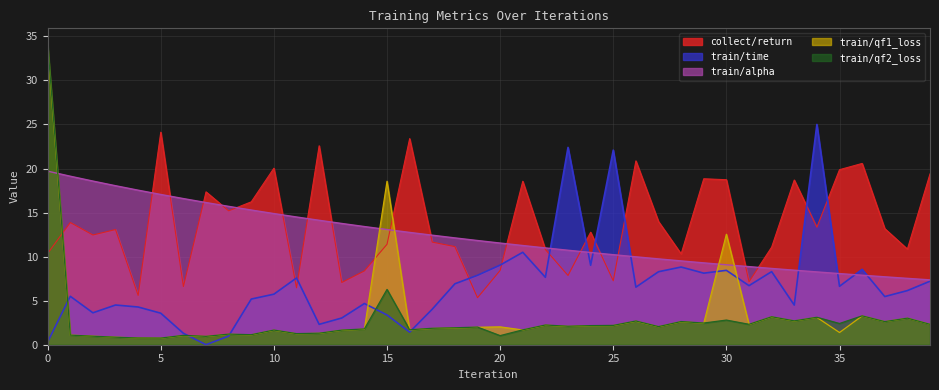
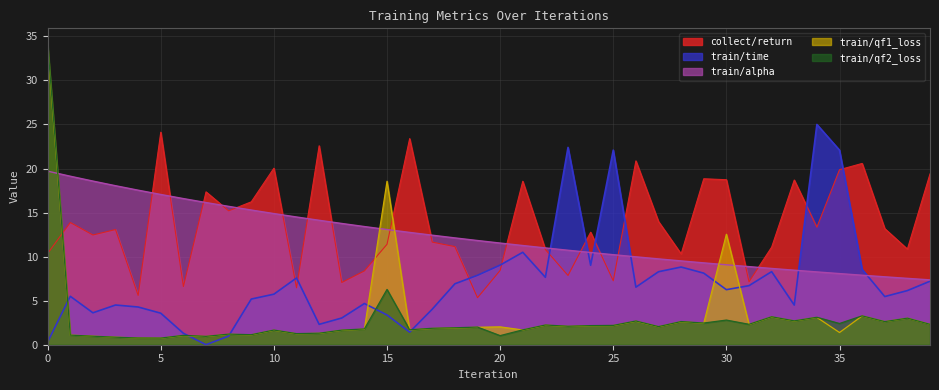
train/time, 30: 8 -> 6
train/time, 35: 7 -> 22
